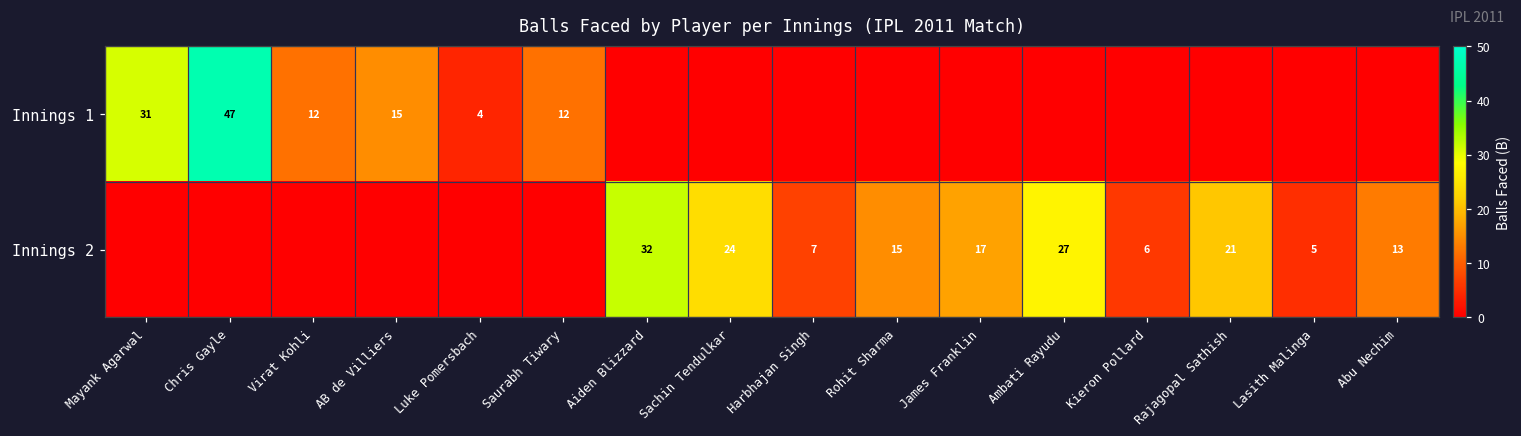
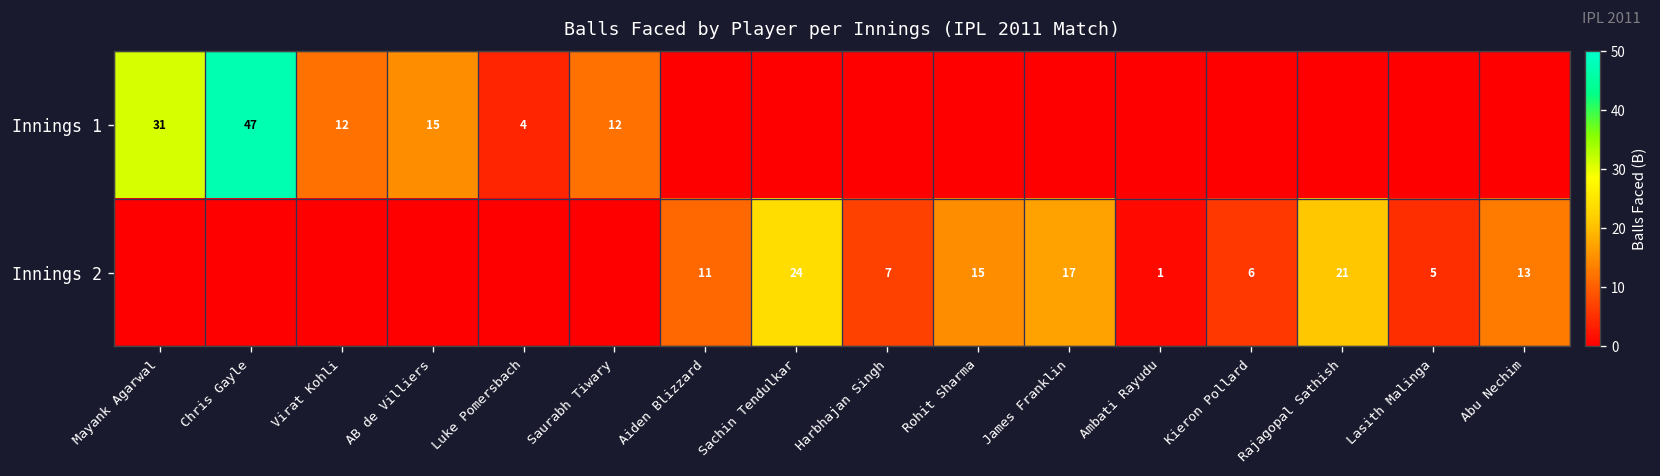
Innings 2, Aiden Blizzard: 32 -> 11
Innings 2, Ambati Rayudu: 27 -> 1
